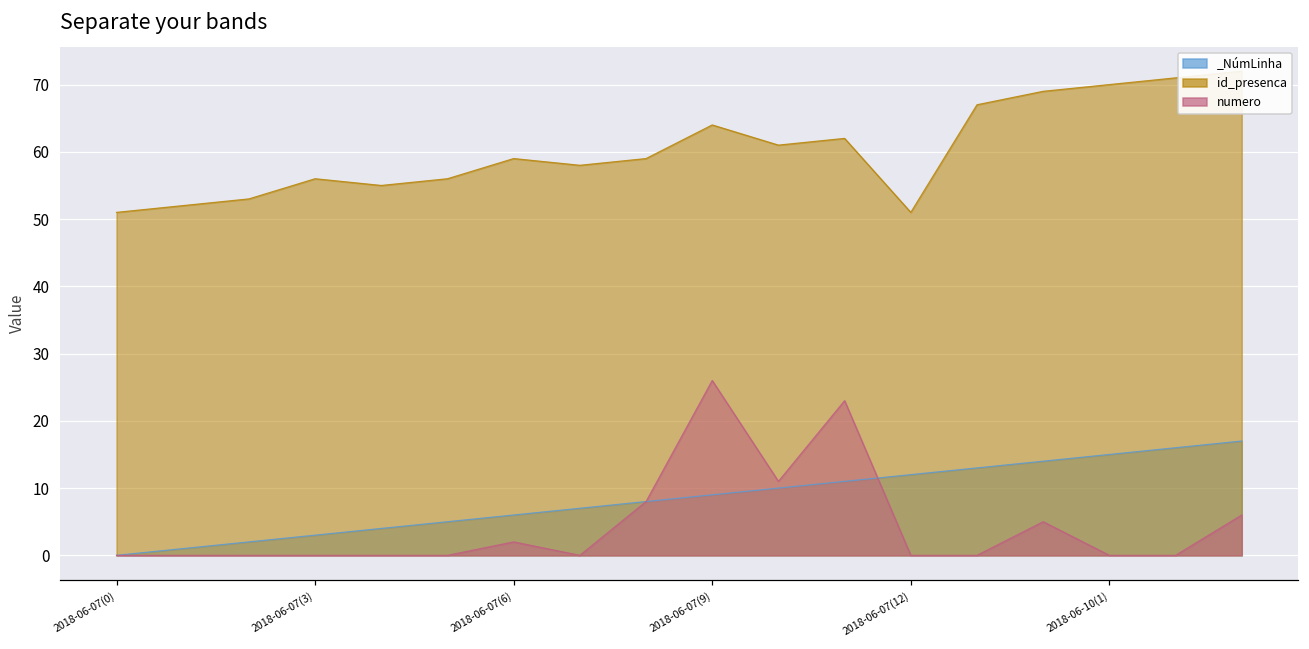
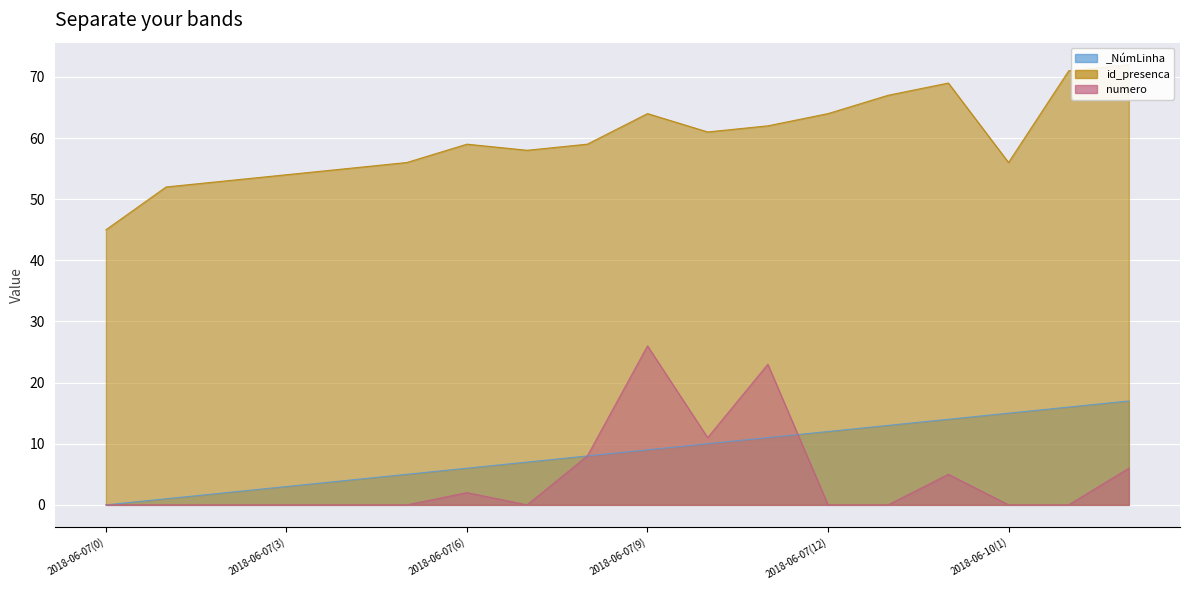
id_presenca, 2018-06-07(0): 51 -> 45
id_presenca, 2018-06-07(3): 56 -> 54
id_presenca, 2018-06-07(12): 51 -> 64
id_presenca, 2018-06-10(1): 70 -> 56
